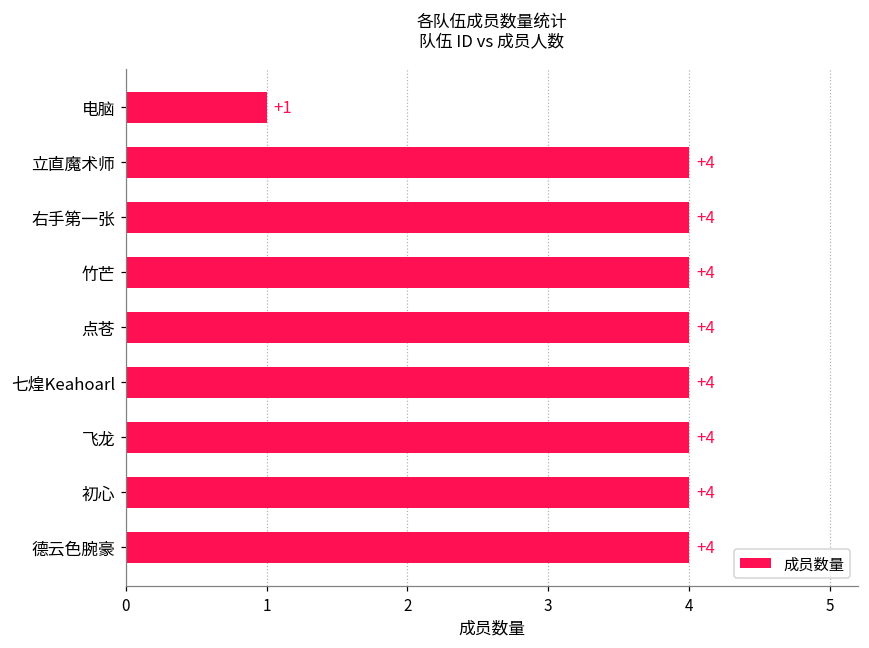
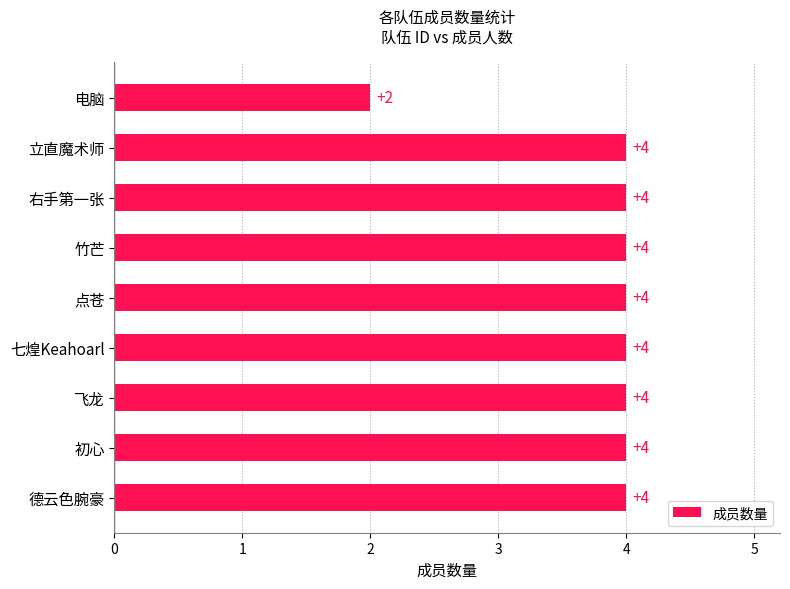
电脑: +1 -> +2
